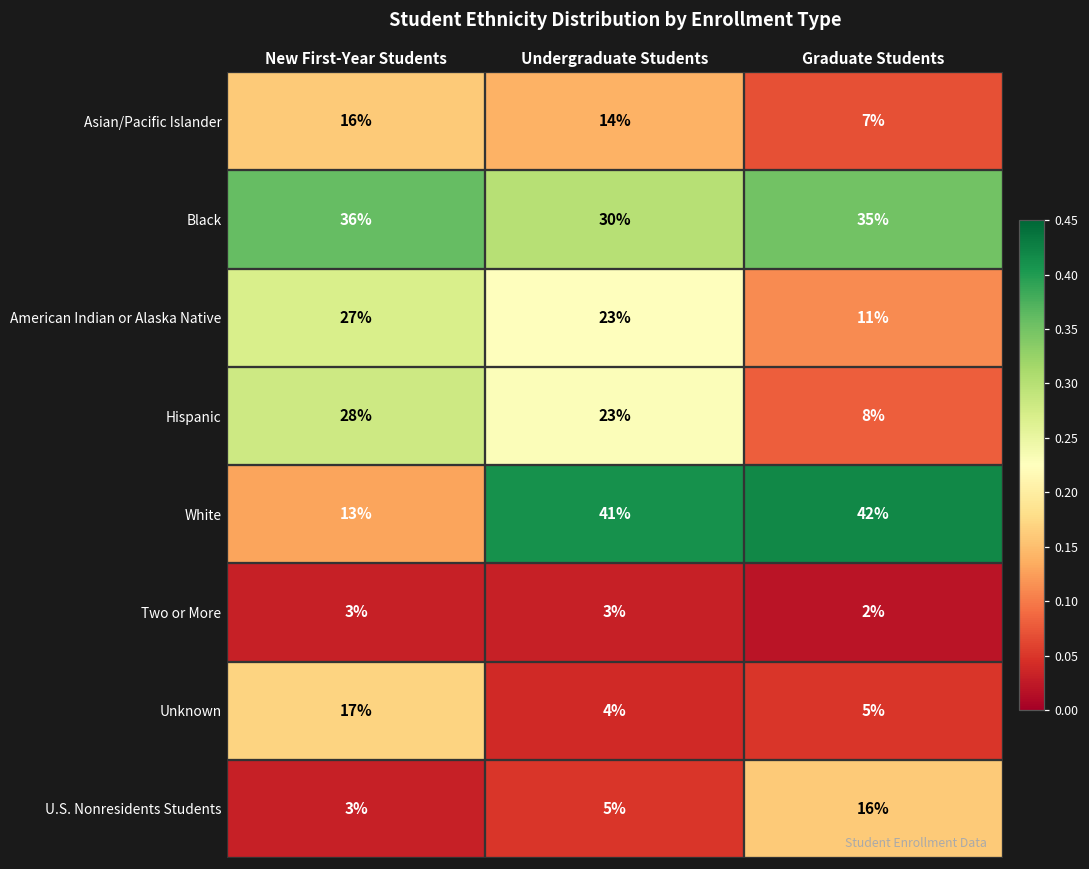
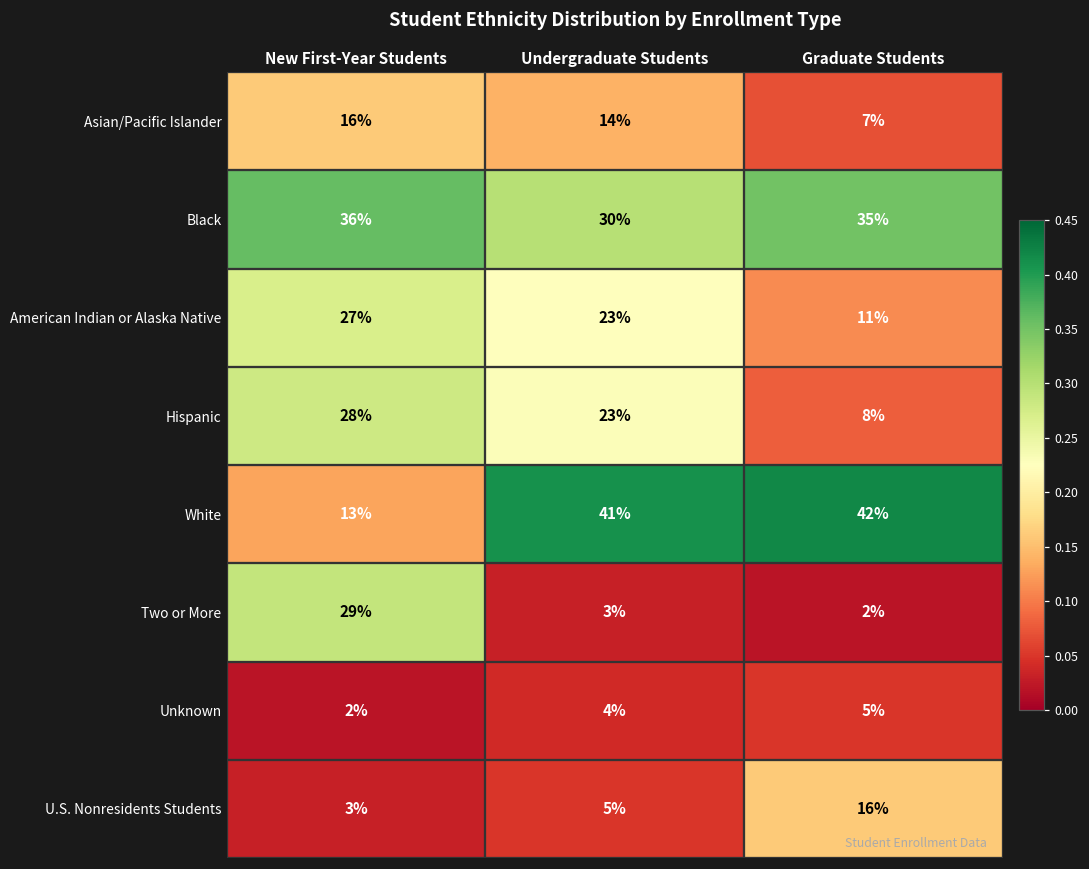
Two or More, New First-Year Students: 3% -> 29%
Unknown, New First-Year Students: 17% -> 2%
